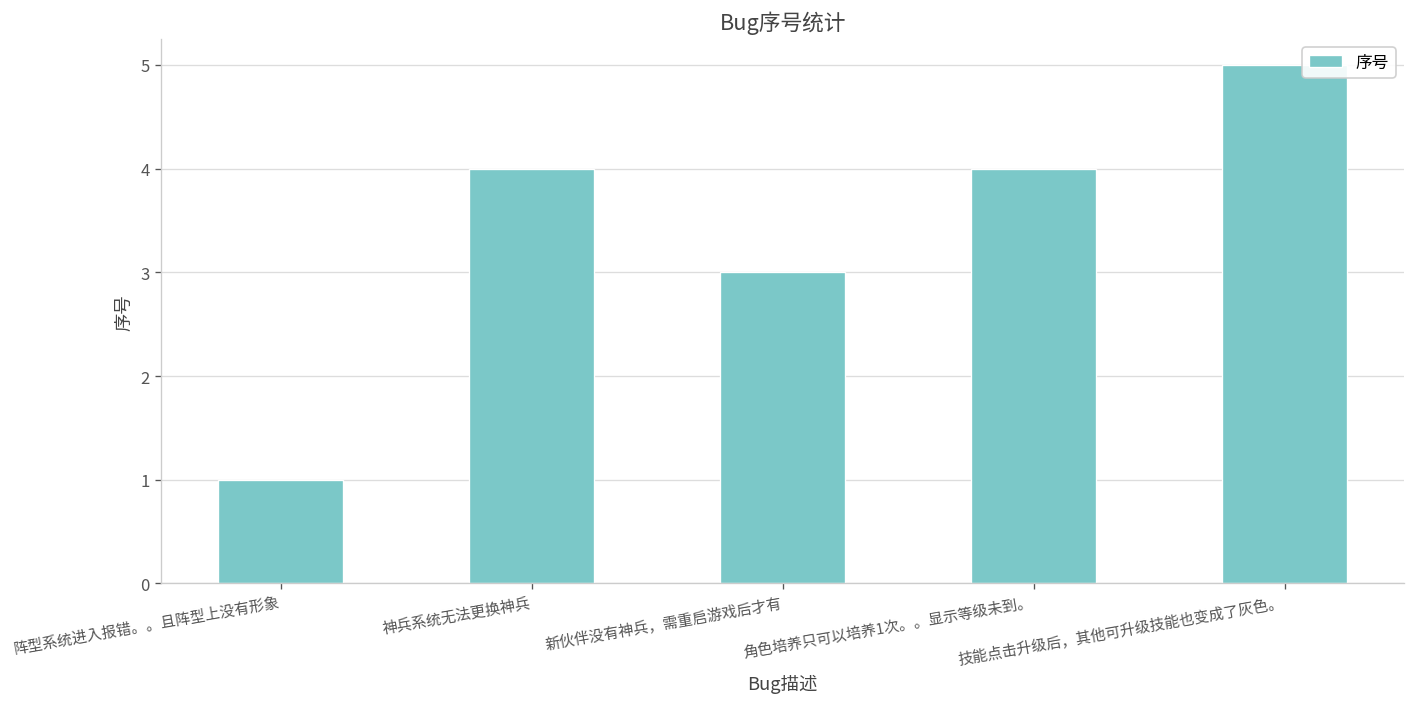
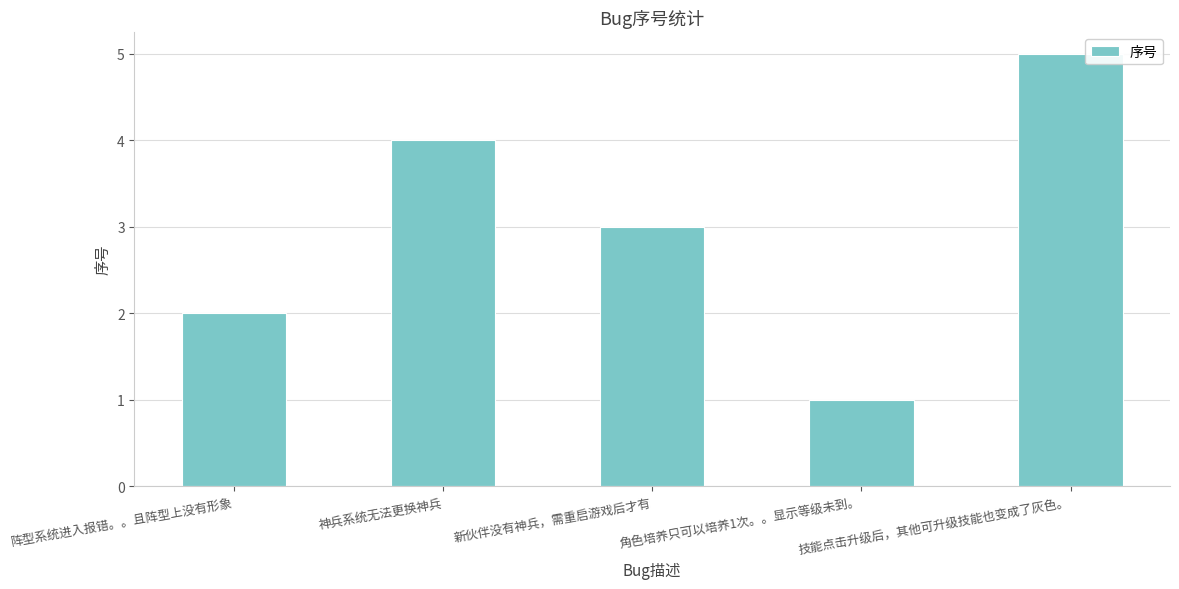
阵型系统进入报错。。且阵型上没有形象: 1 -> 2
角色培养只可以培养1次。。显示等级未到。: 4 -> 1
